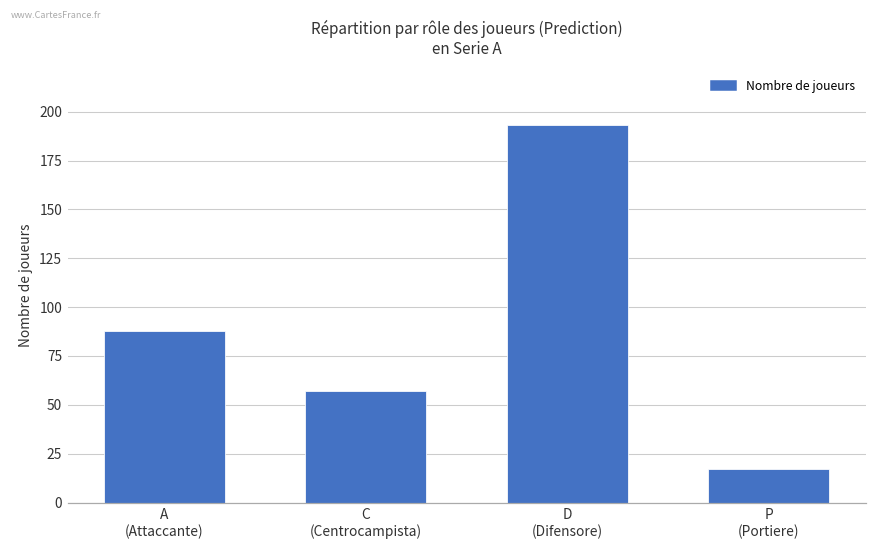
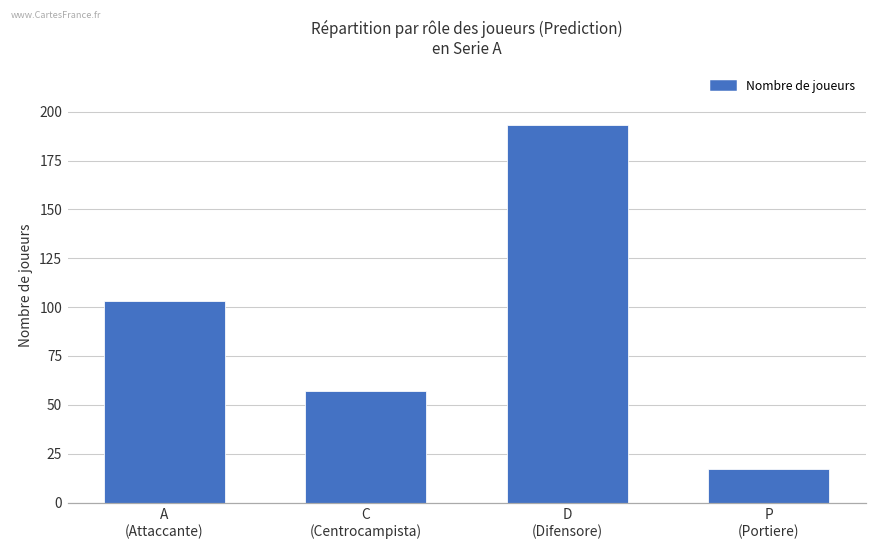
A (Attaccante): 88 -> 103
